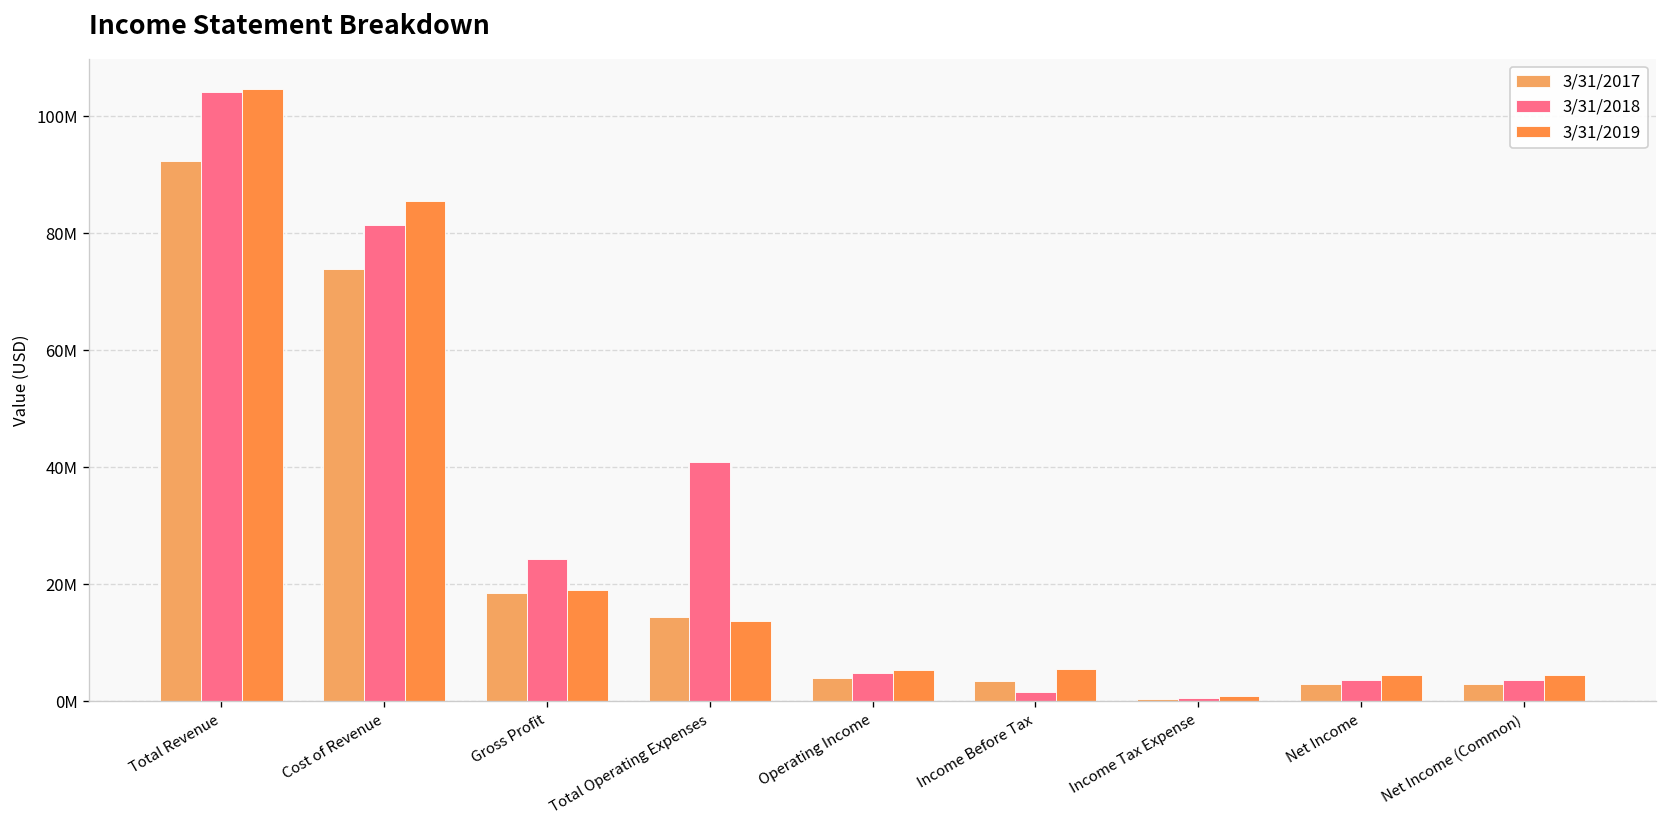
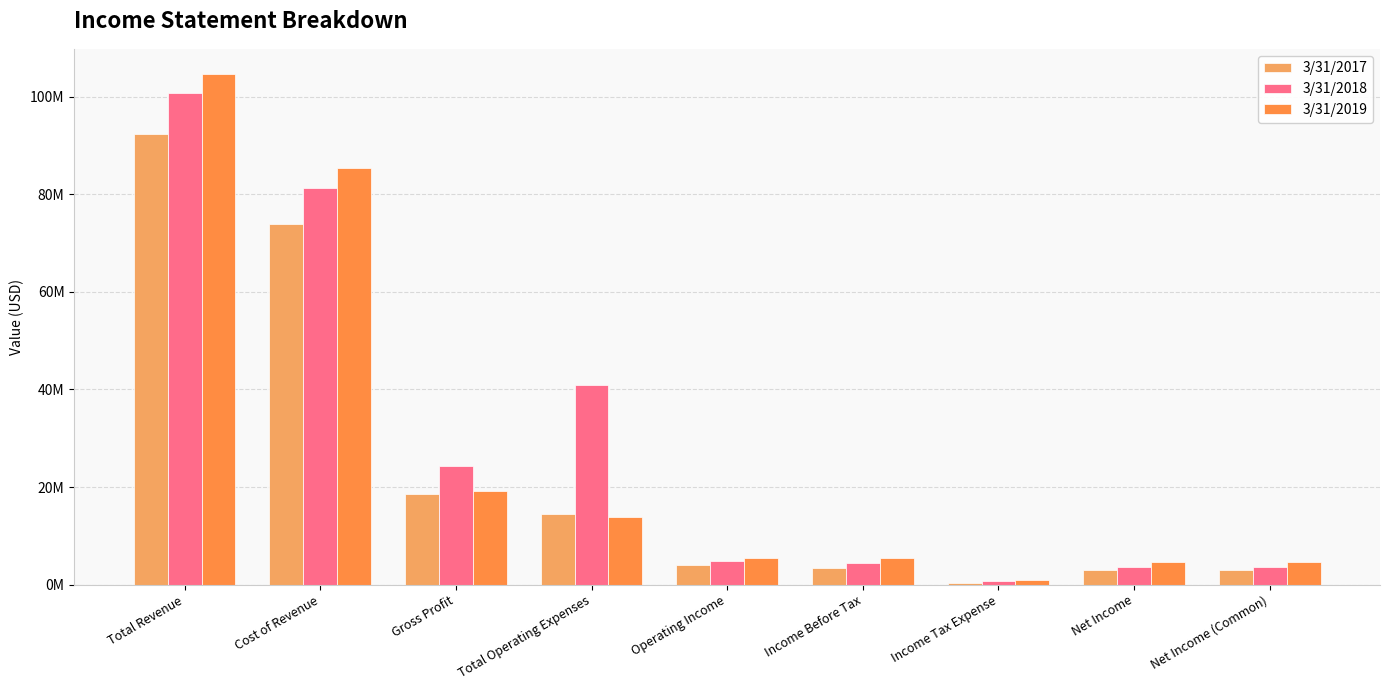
3/31/2018, Total Revenue: 104000000 -> 101000000
3/31/2018, Income Before Tax: 2000000 -> 4000000
